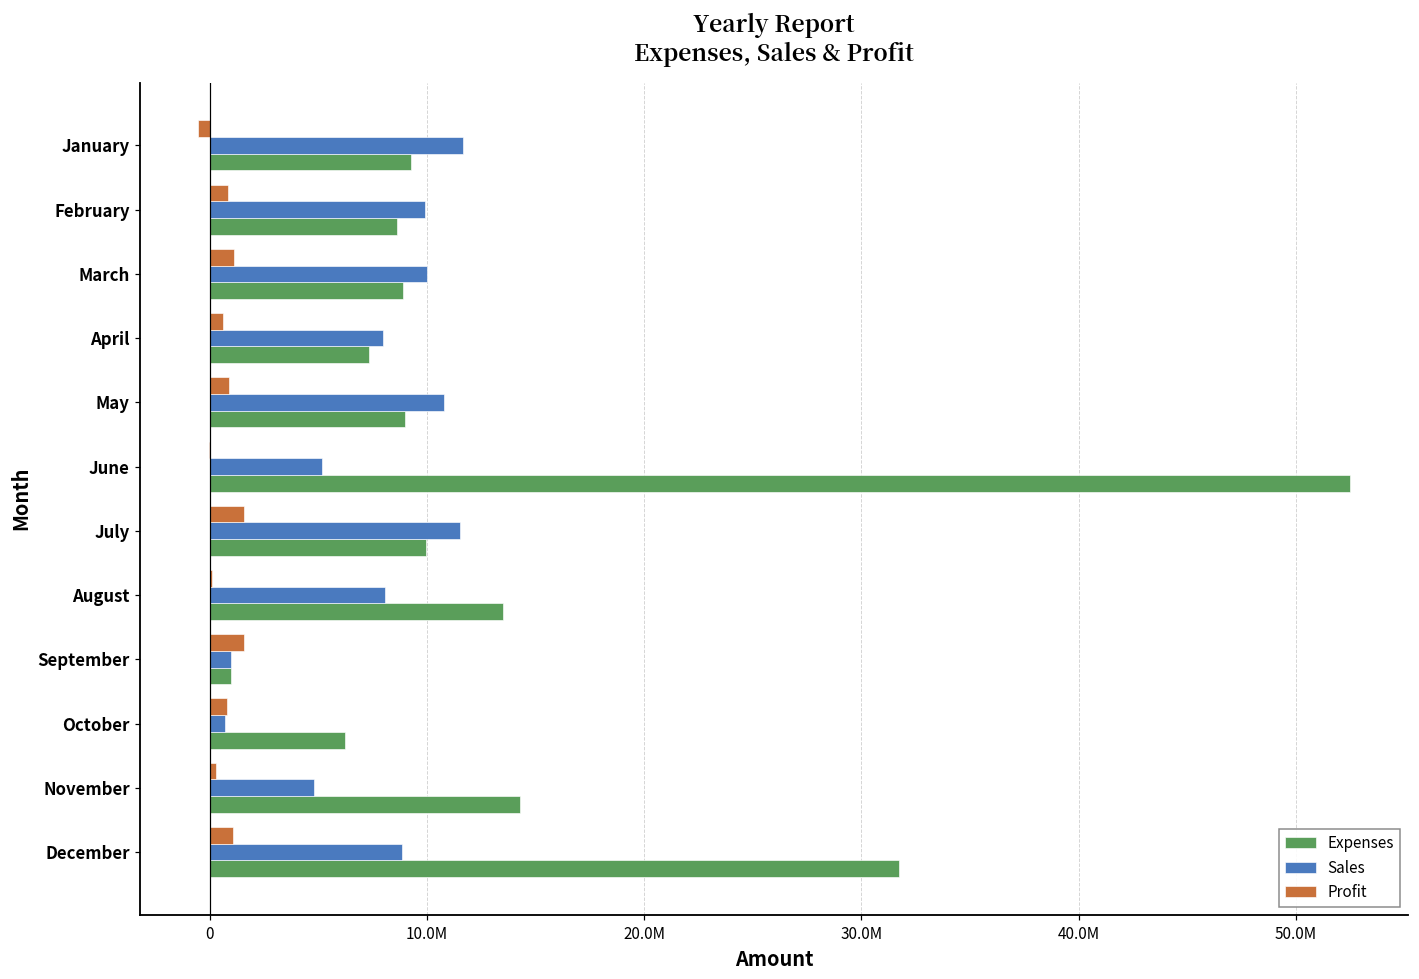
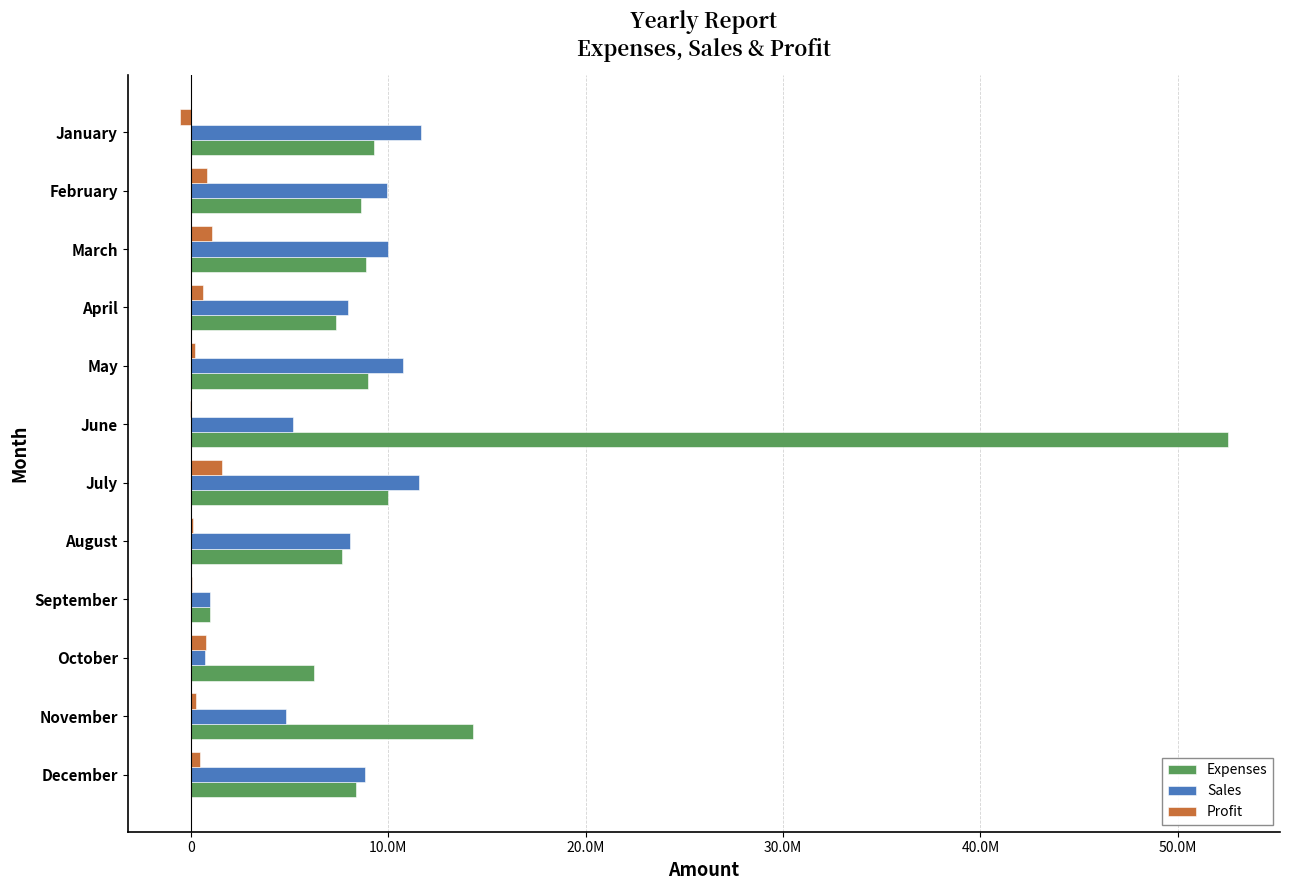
Profit, May: 900000 -> 200000
Expenses, August: 13500000 -> 7700000
Profit, September: 1600000 -> 100000
Profit, December: 1100000 -> 500000
Expenses, December: 31700000 -> 8300000
